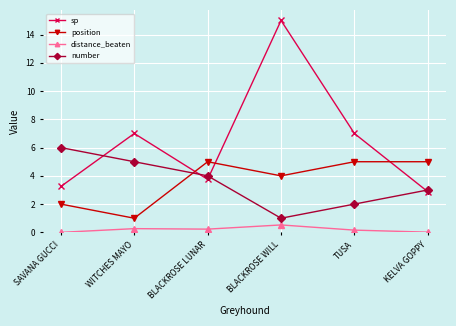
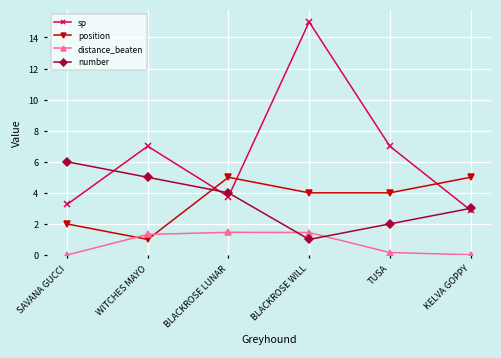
distance_beaten, WITCHES MAYO: 0.3 -> 1.3
distance_beaten, BLACKROSE LUNAR: 0.2 -> 1.5
distance_beaten, BLACKROSE WILL: 0.5 -> 1.4
position, TUSA: 5 -> 4
